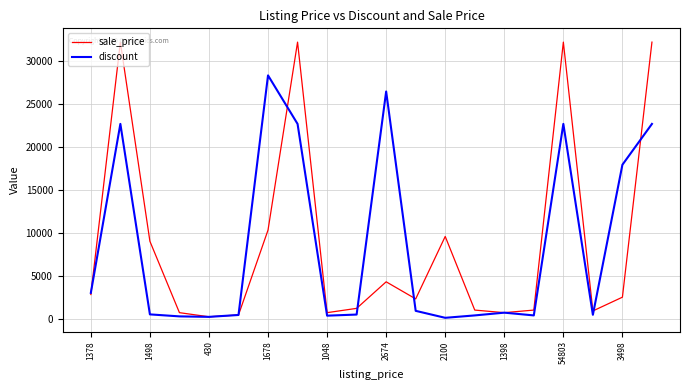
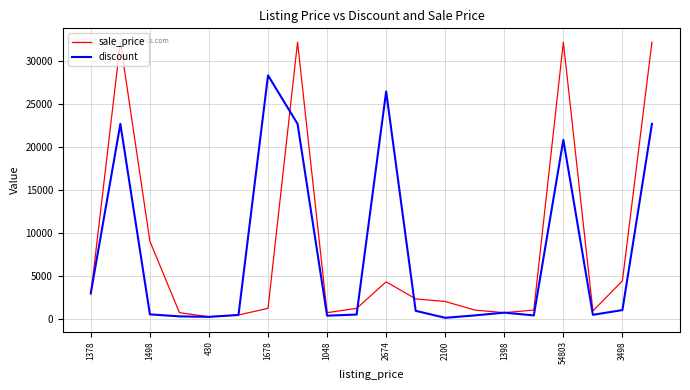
sale_price, 1678: 10000 -> 1000
sale_price, 2100: 10000 -> 2000
discount, 54803: 23000 -> 21000
sale_price, 3498: 2000 -> 4000
discount, 3498: 18000 -> 1000
